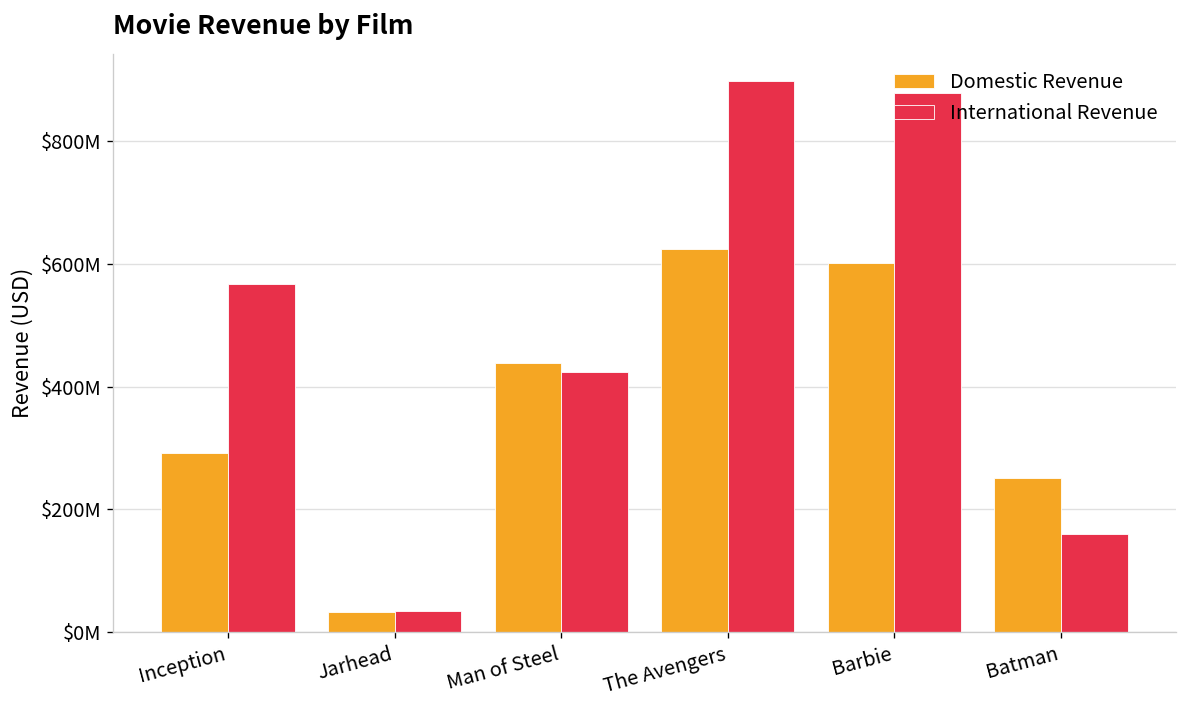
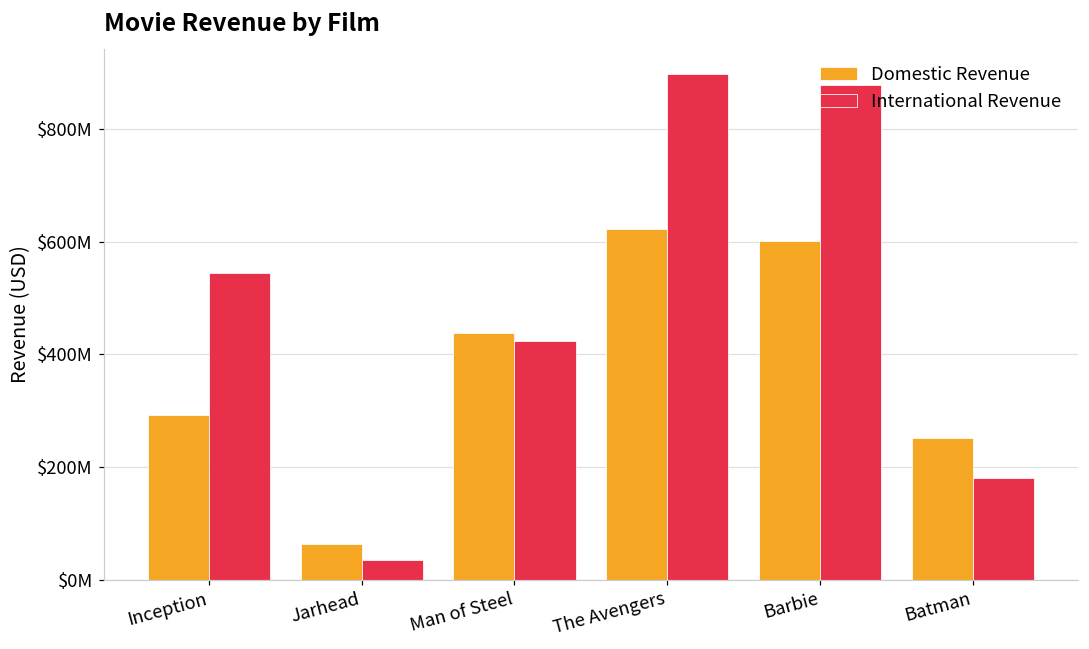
International Revenue, Inception: $570000000 -> $540000000
Domestic Revenue, Jarhead: $30000000 -> $60000000
International Revenue, Batman: $160000000 -> $180000000
